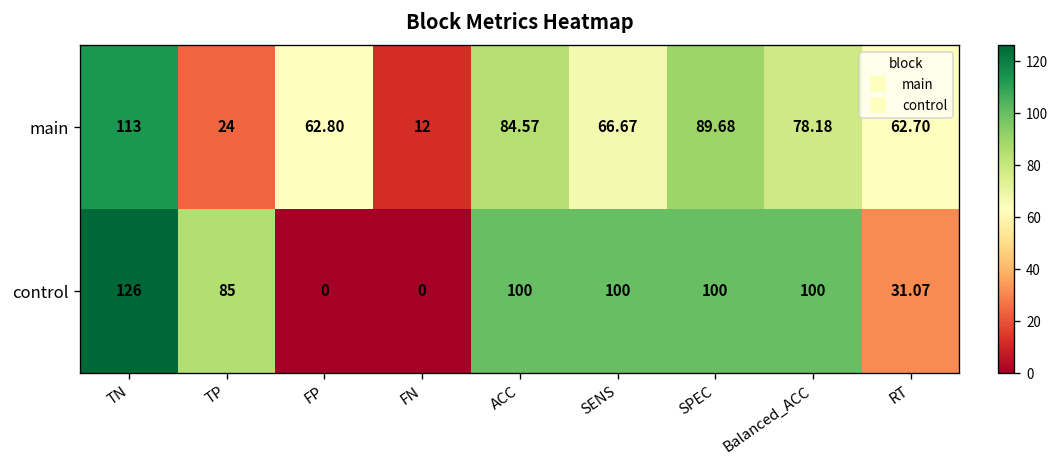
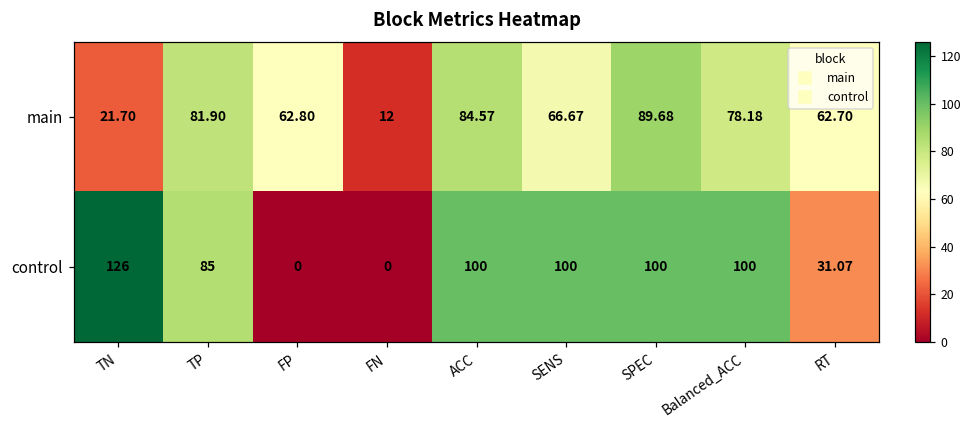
main, TN: 113 -> 21.70
main, TP: 24 -> 81.90
